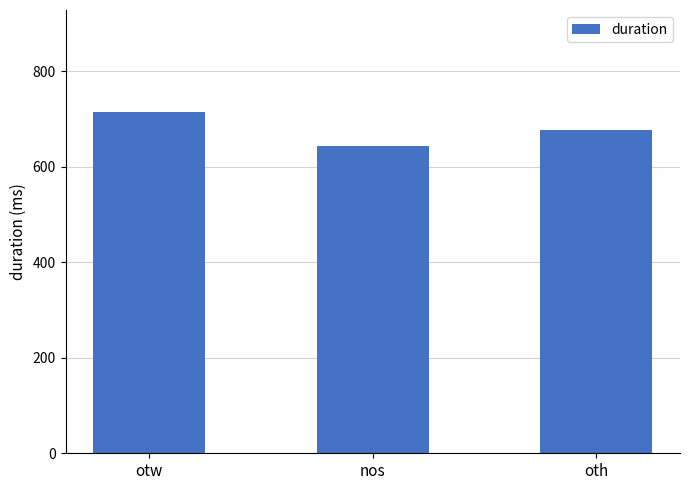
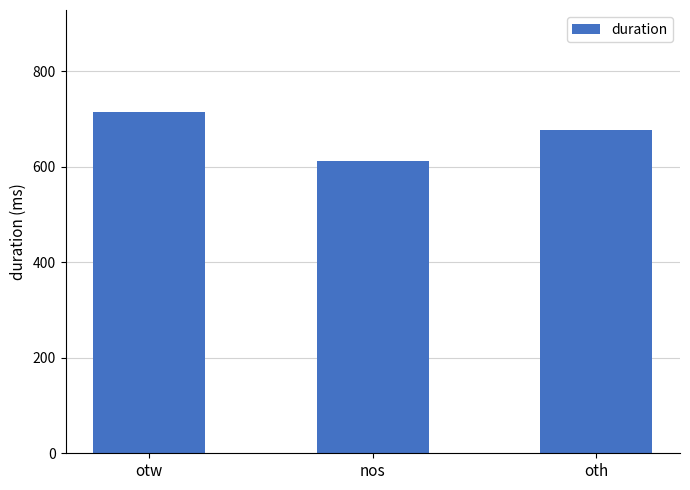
nos: 640 -> 610
